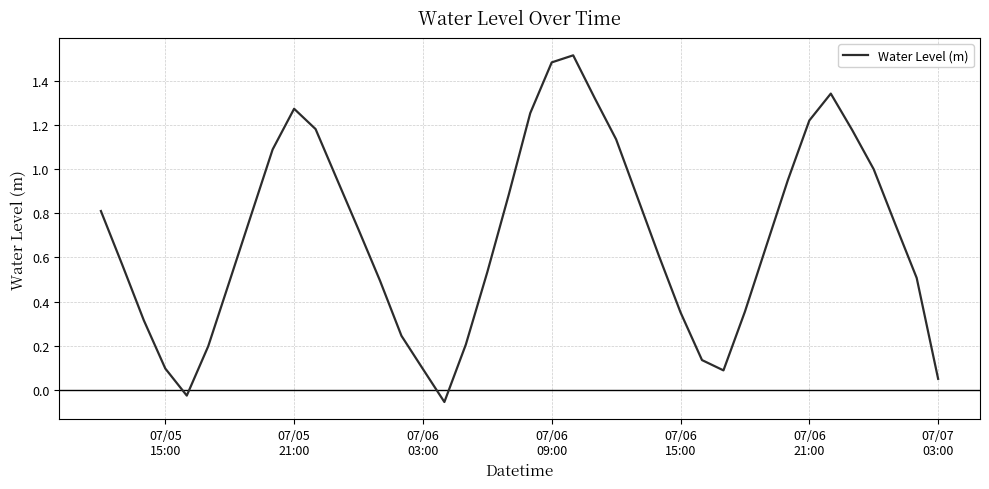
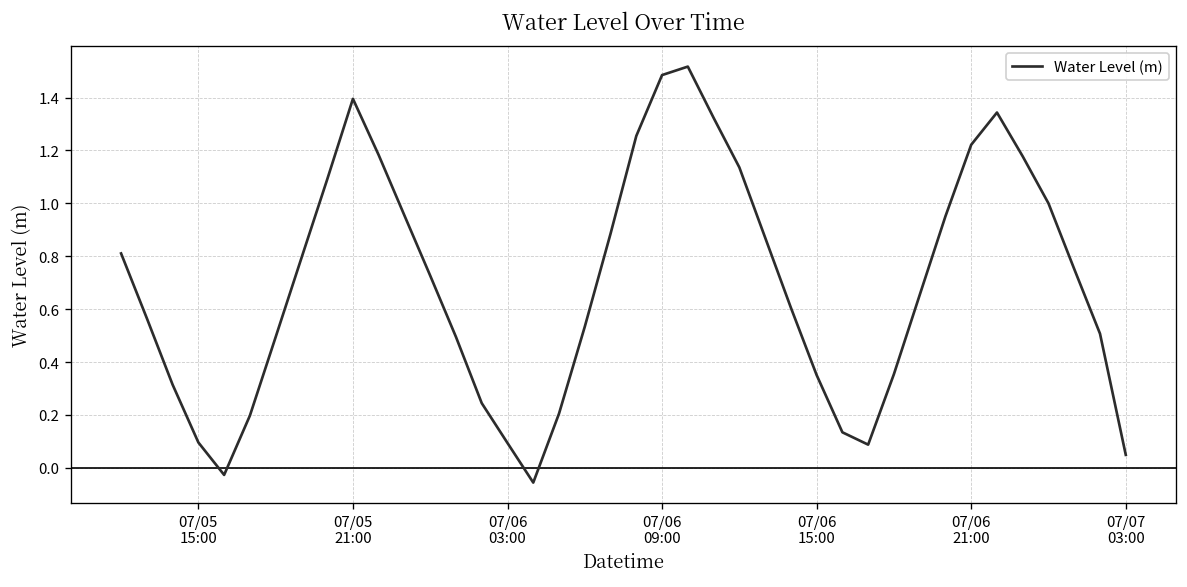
07/05 21:00: 1.27 -> 1.40
